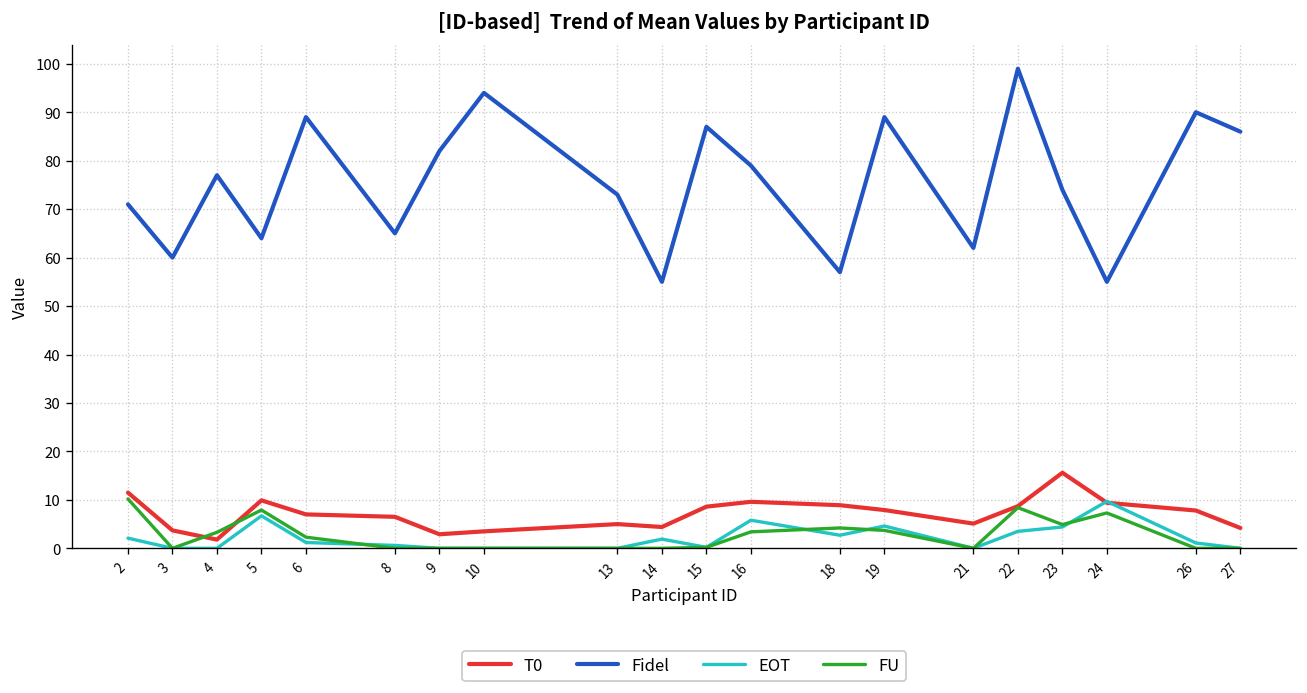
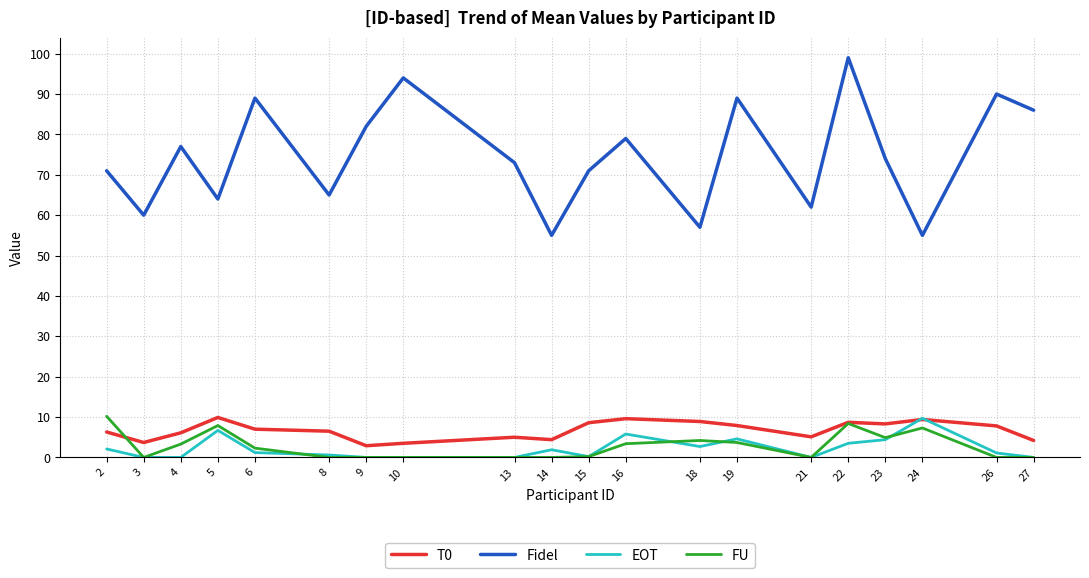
T0, 2: 12 -> 6
T0, 4: 2 -> 6
Fidel, 15: 87 -> 71
T0, 23: 16 -> 8
